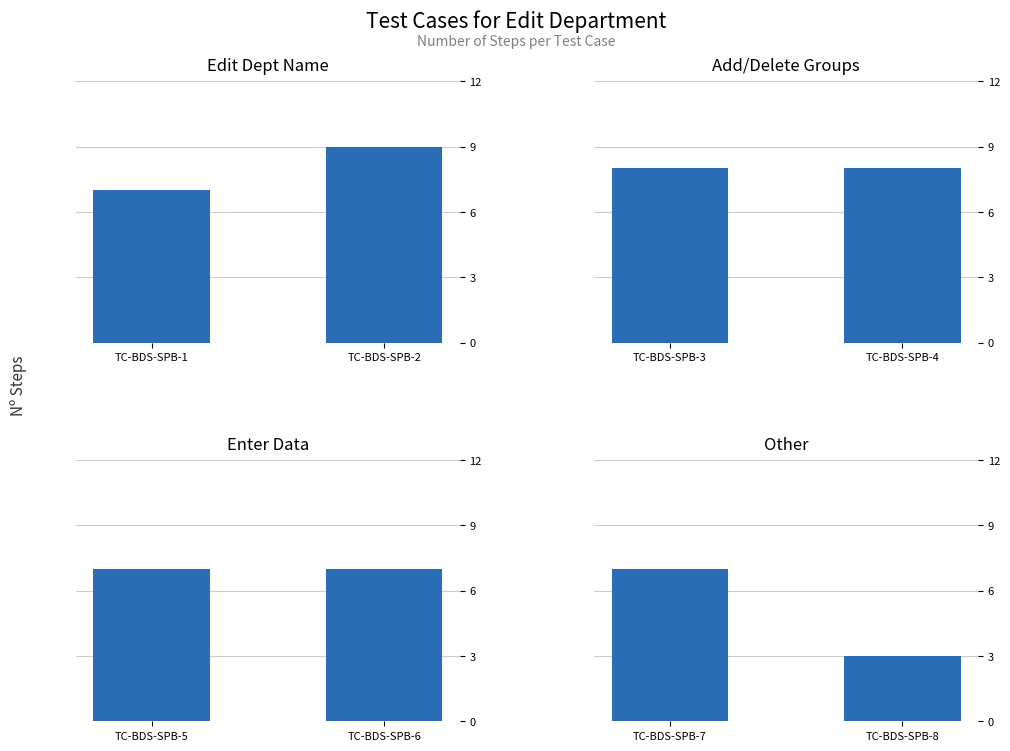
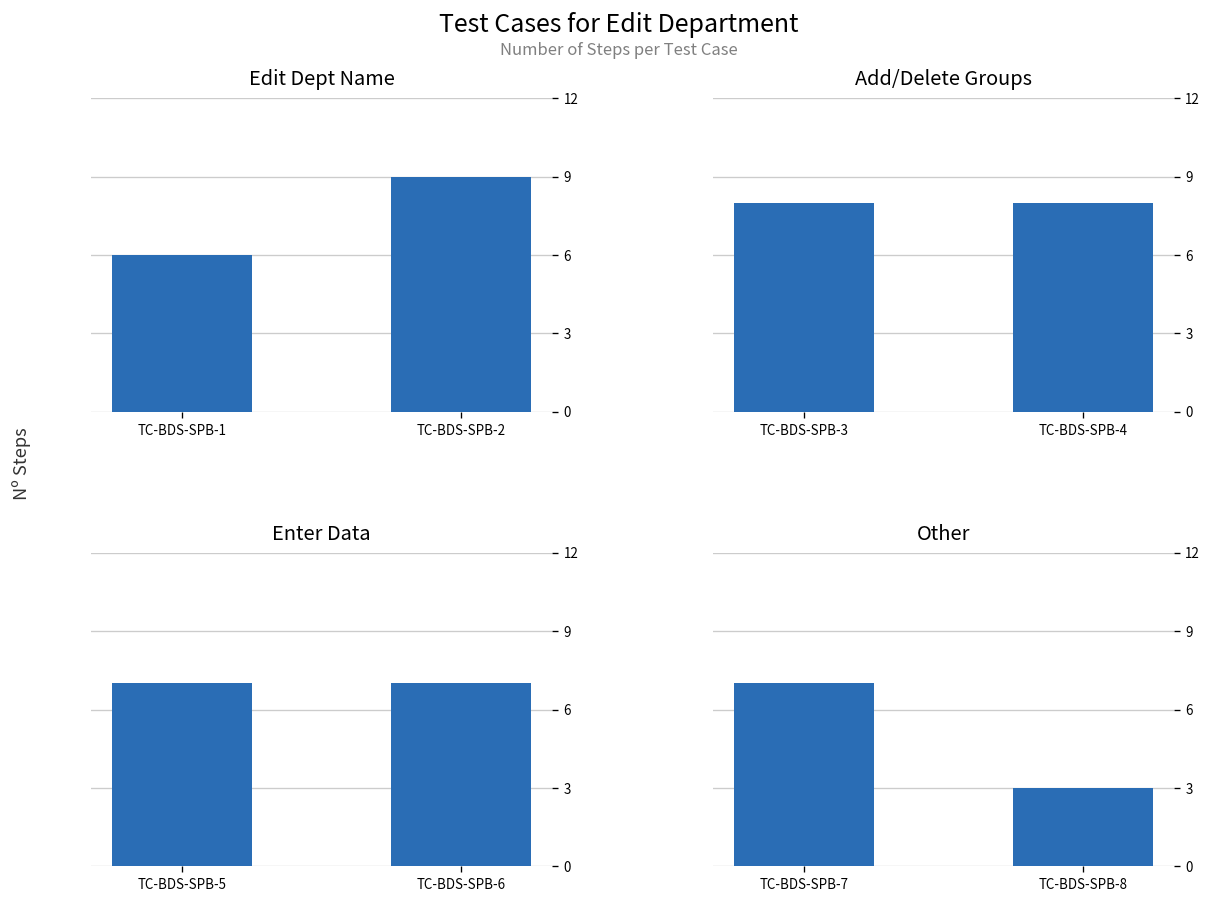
Edit Dept Name, TC-BDS-SPB-1: 7 -> 6
